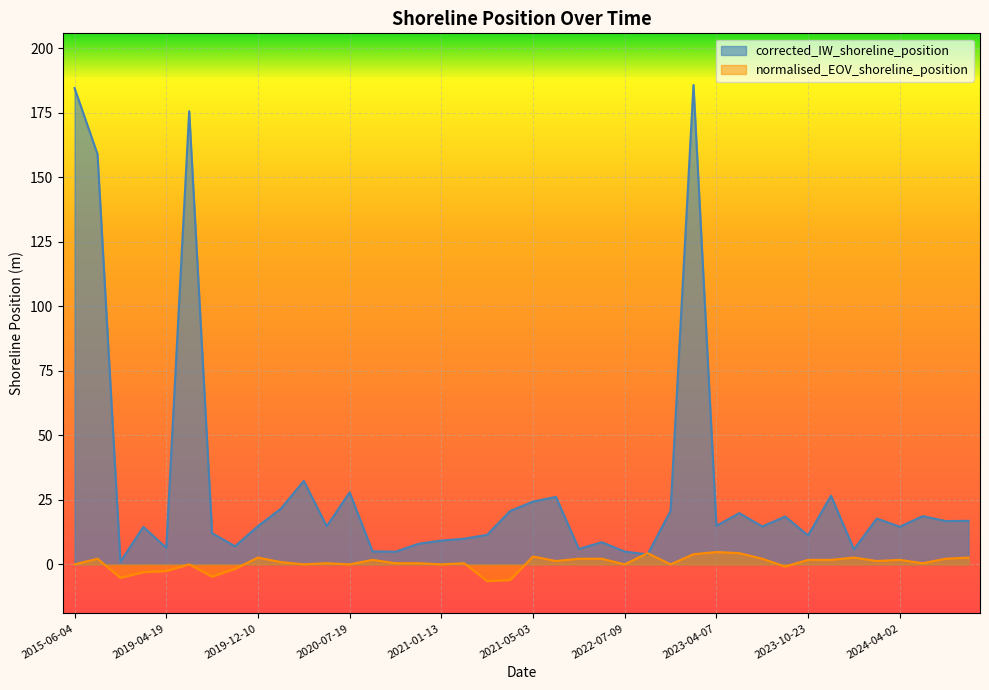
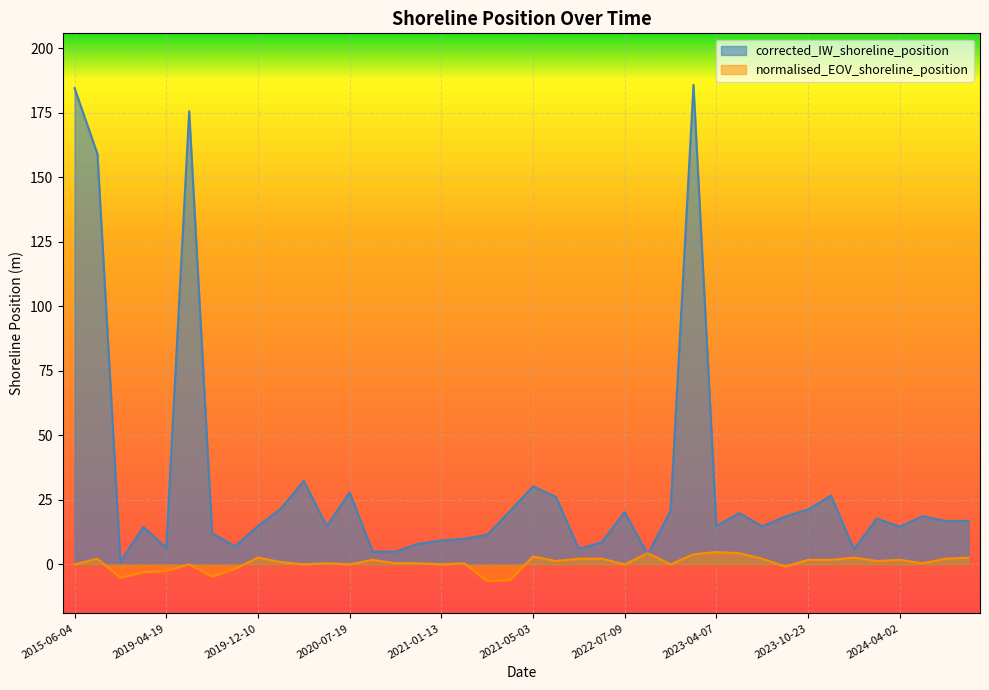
corrected_IW_shoreline_position, 2021-05-03: 24 -> 30
corrected_IW_shoreline_position, 2022-07-09: 5 -> 20
corrected_IW_shoreline_position, 2023-10-23: 11 -> 21
